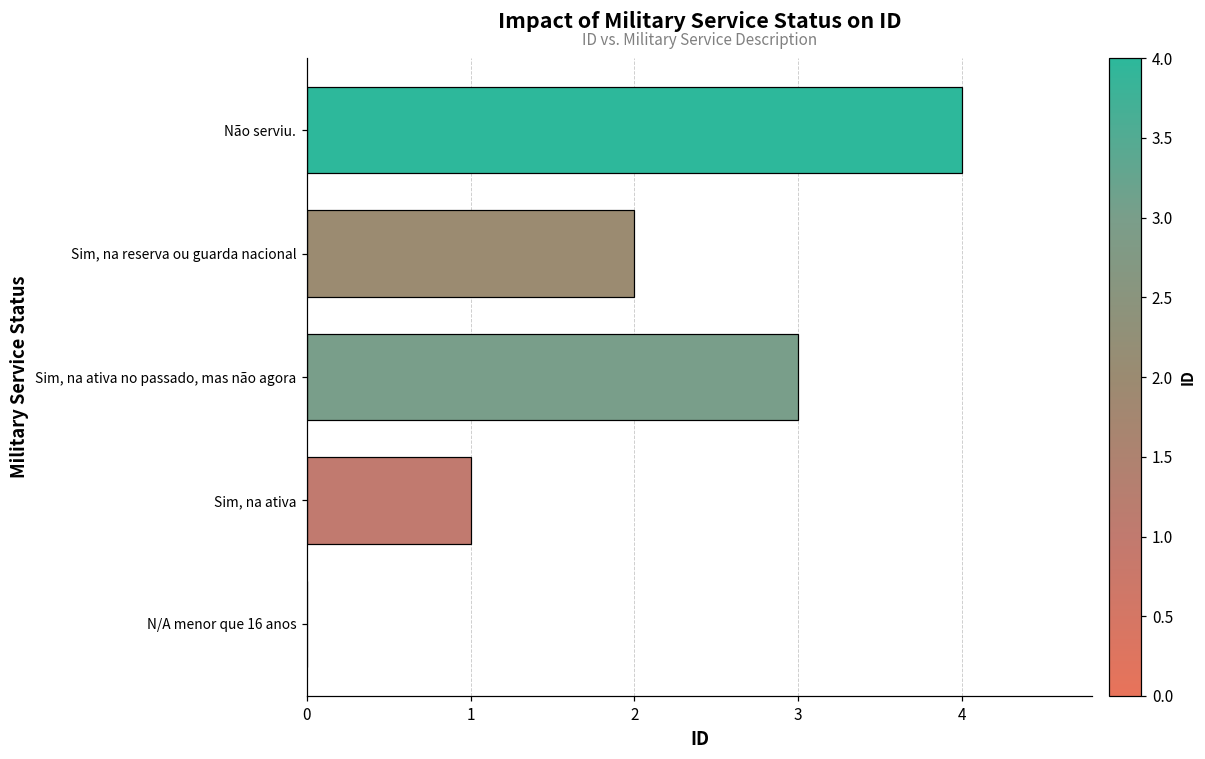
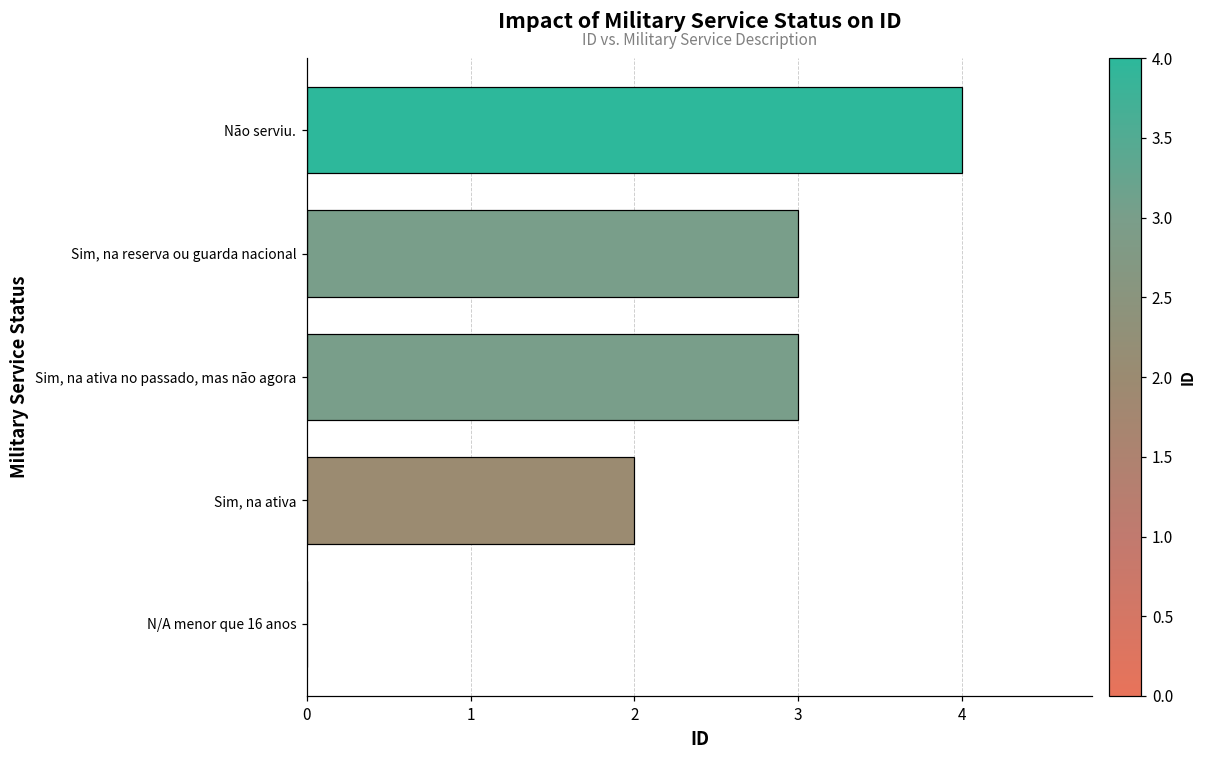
Sim, na reserva ou guarda nacional: 2 -> 3
Sim, na ativa: 1 -> 2
